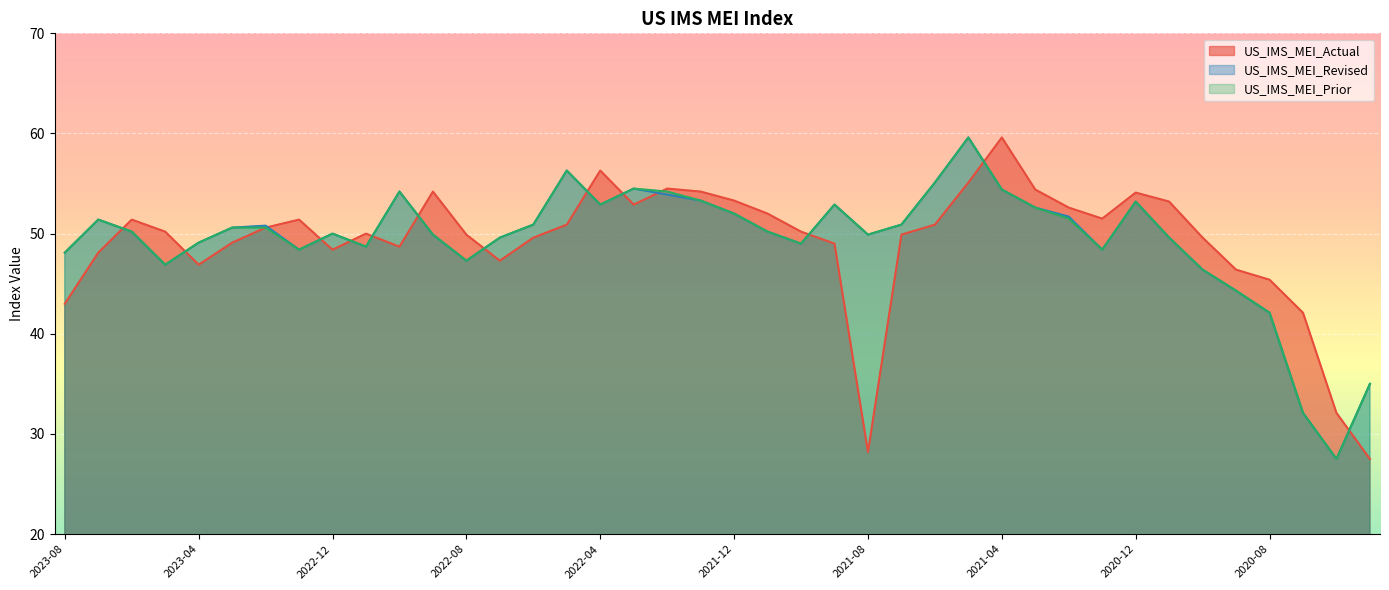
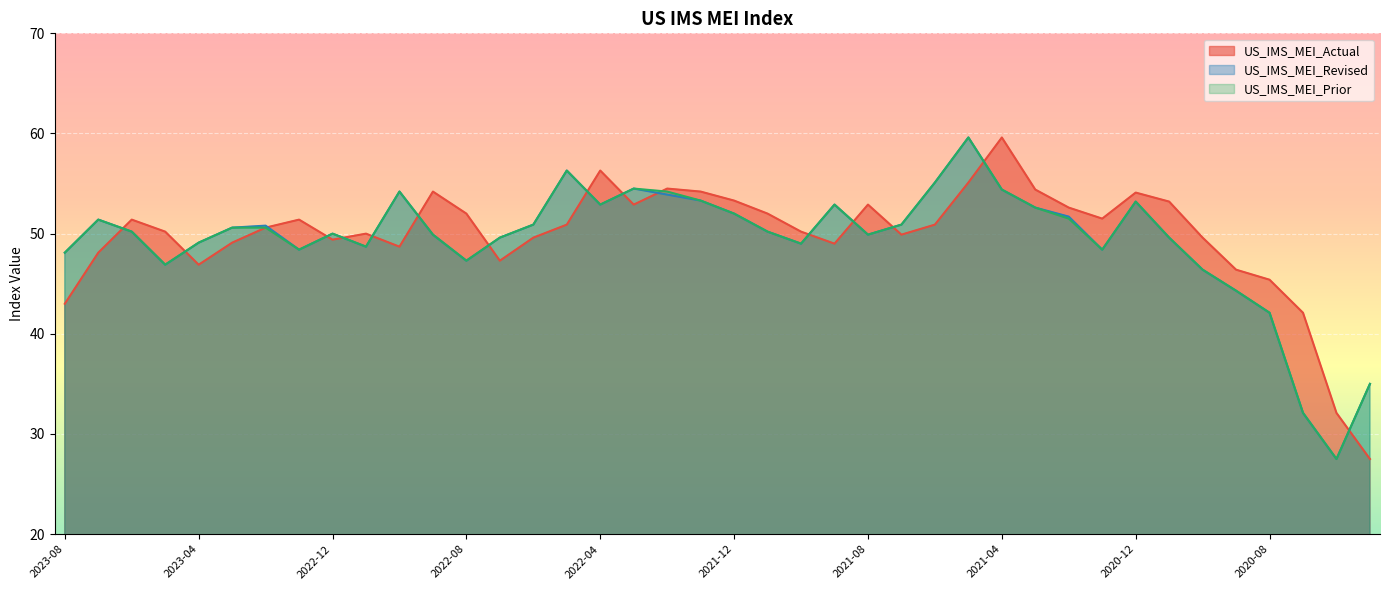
US_IMS_MEI_Actual, 2022-12: 48.4 -> 49.4
US_IMS_MEI_Actual, 2022-08: 49.9 -> 52.0
US_IMS_MEI_Actual, 2021-08: 28.2 -> 52.9
